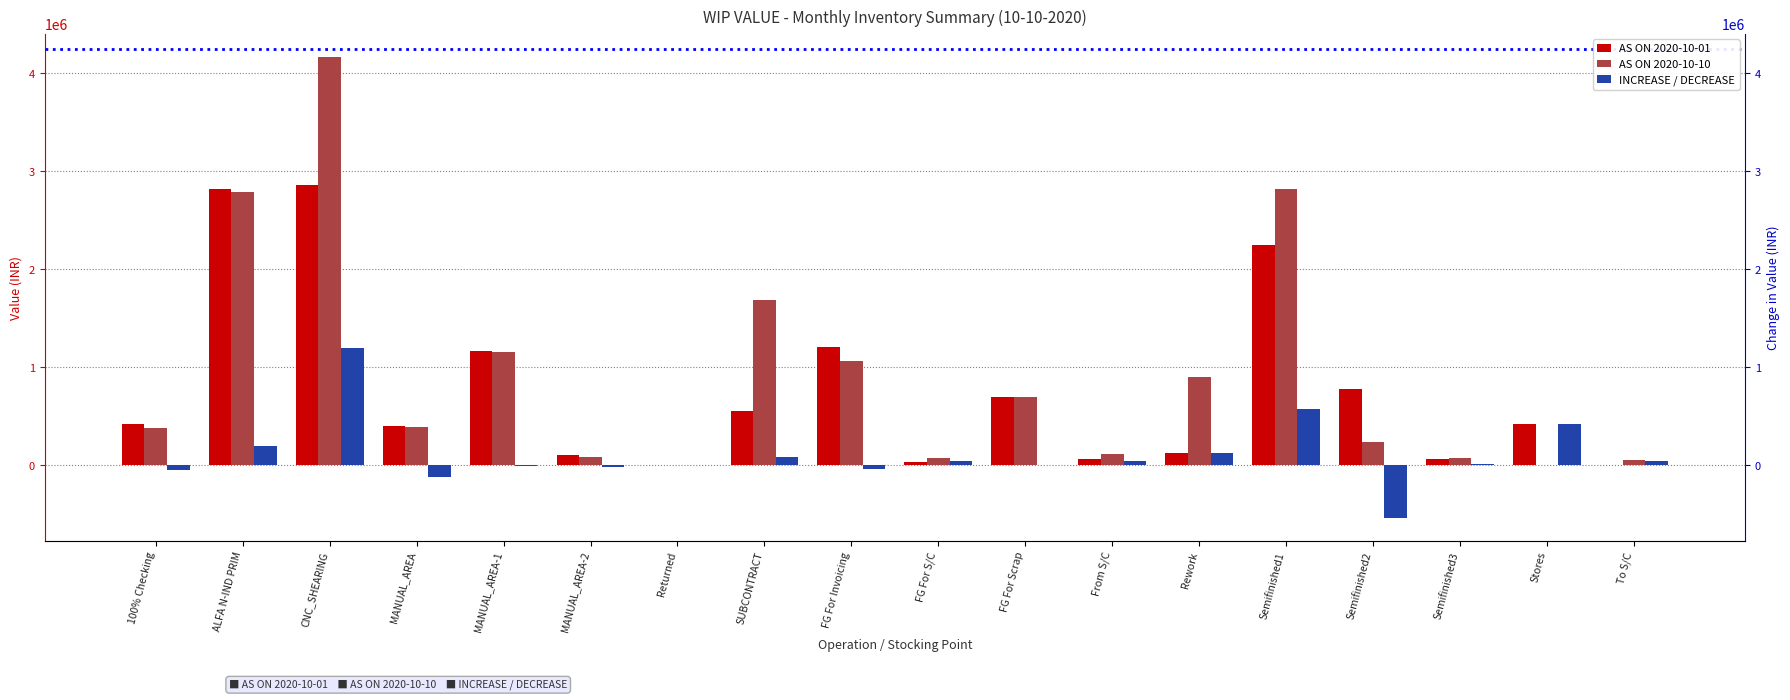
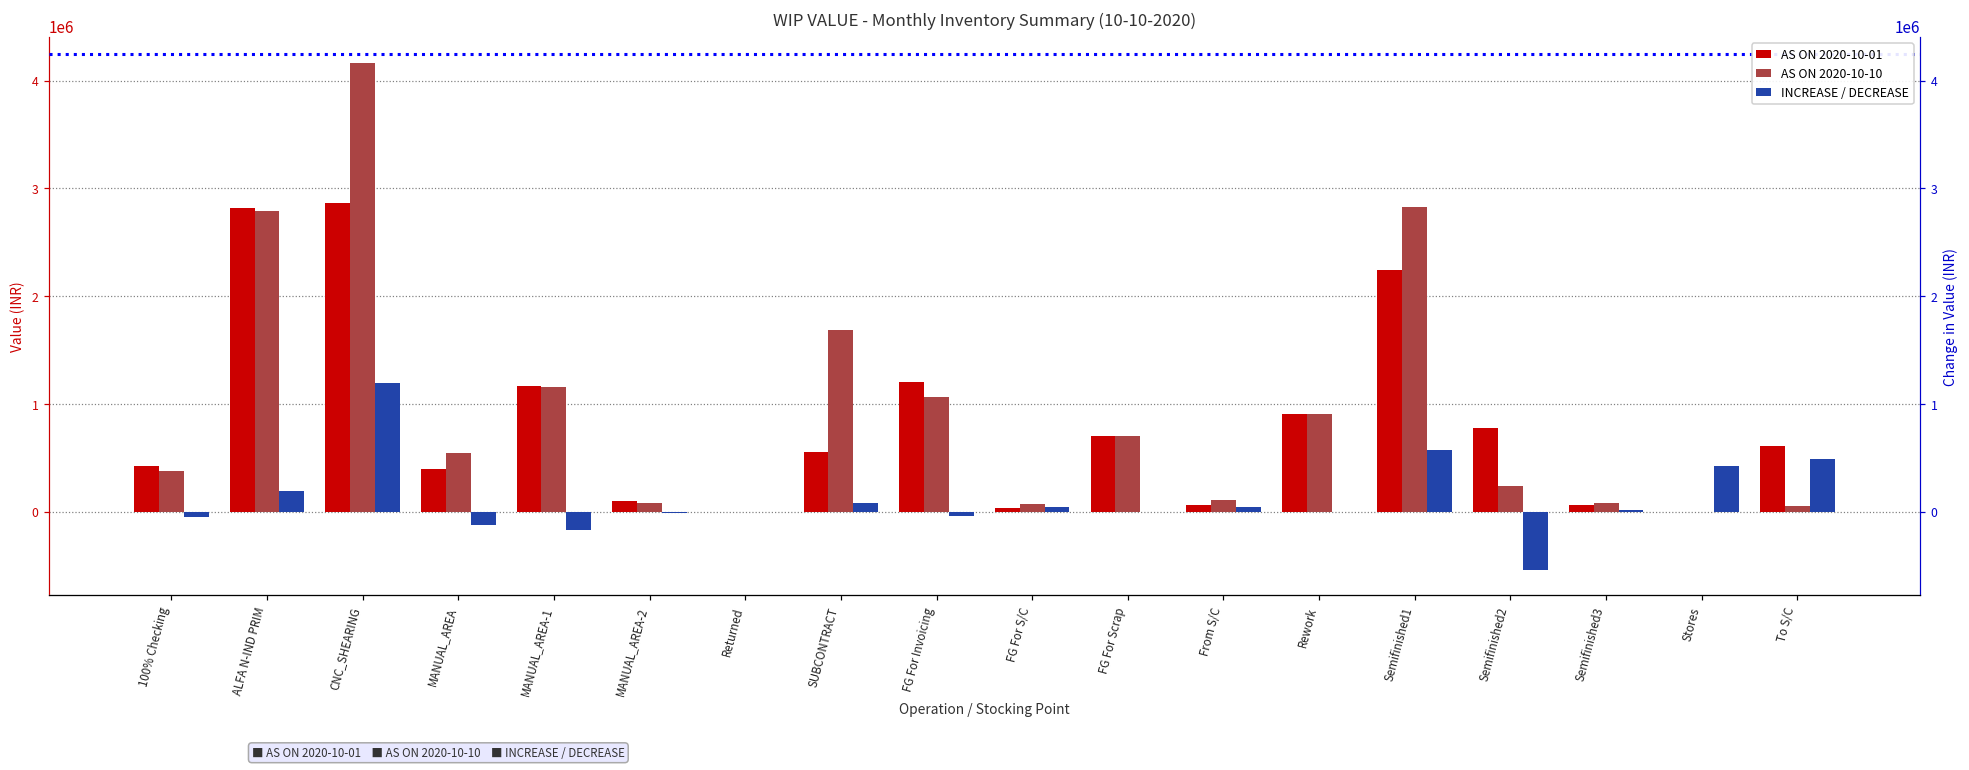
AS ON 2020-10-10, MANUAL_AREA: 400000 -> 500000
INCREASE / DECREASE, MANUAL_AREA-1: 0 -> -200000
AS ON 2020-10-01, Rework: 100000 -> 900000
INCREASE / DECREASE, Rework: 100000 -> 0
AS ON 2020-10-01, Stores: 400000 -> 0
AS ON 2020-10-01, To S/C: 0 -> 600000
INCREASE / DECREASE, To S/C: 0 -> 500000
